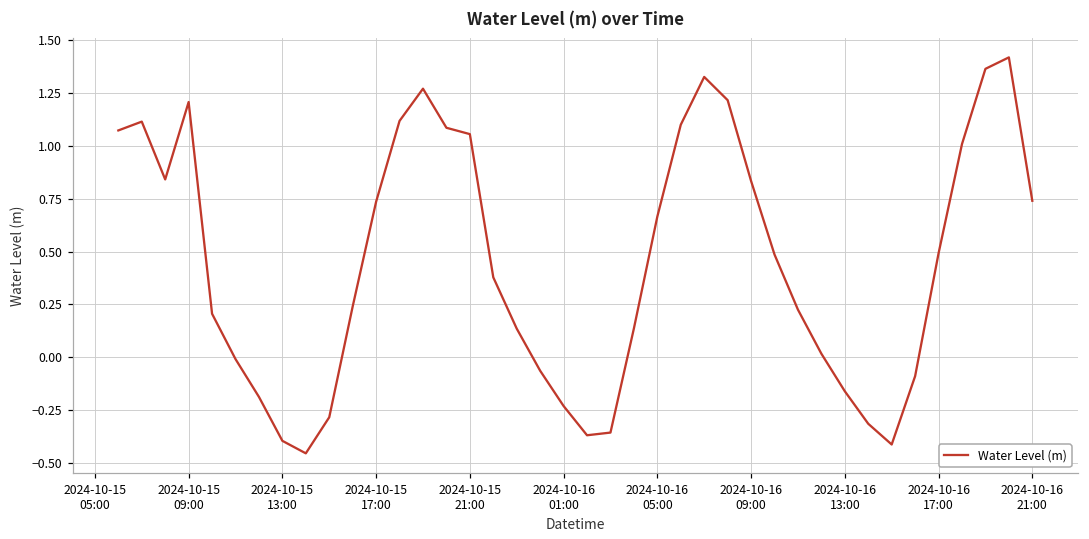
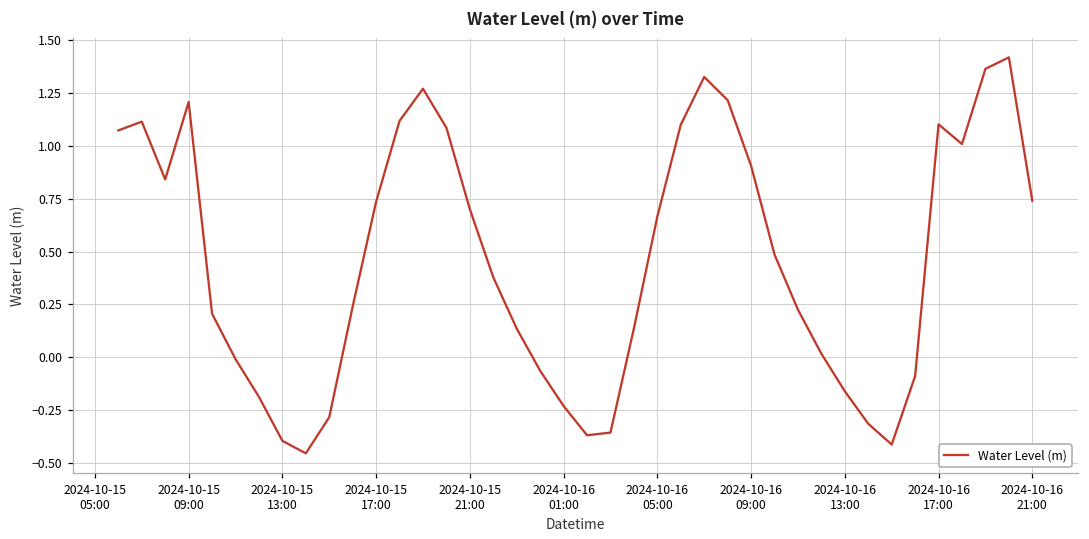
2024-10-15 21:00: 1.06 -> 0.70
2024-10-16 09:00: 0.83 -> 0.91
2024-10-16 17:00: 0.49 -> 1.10
